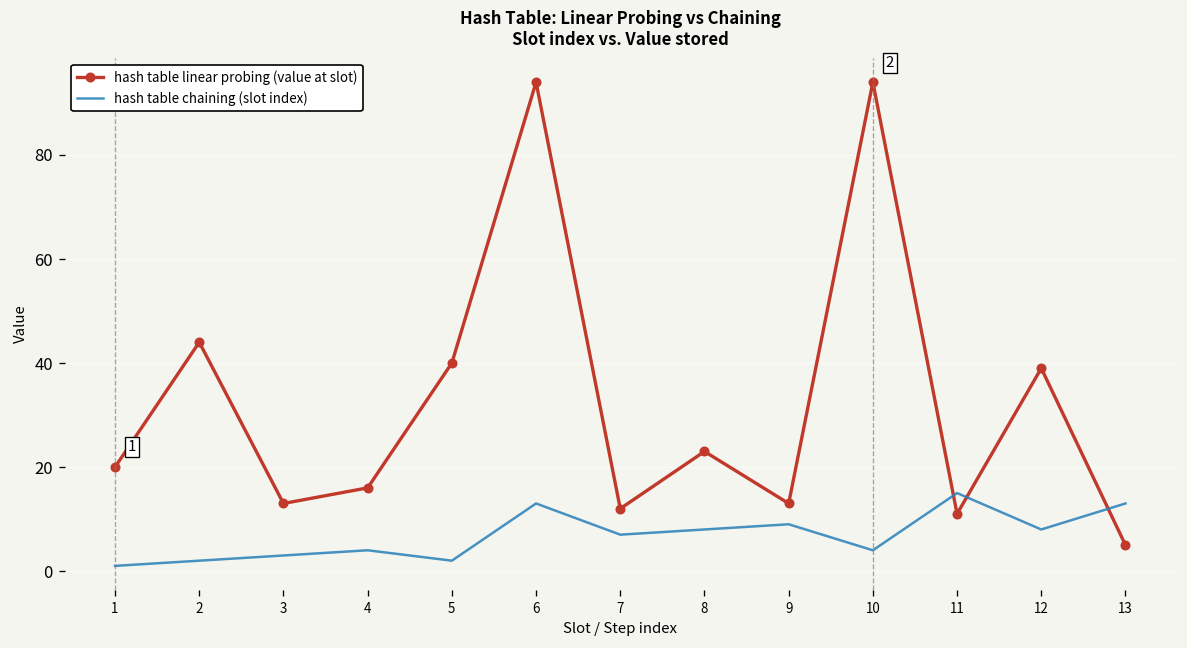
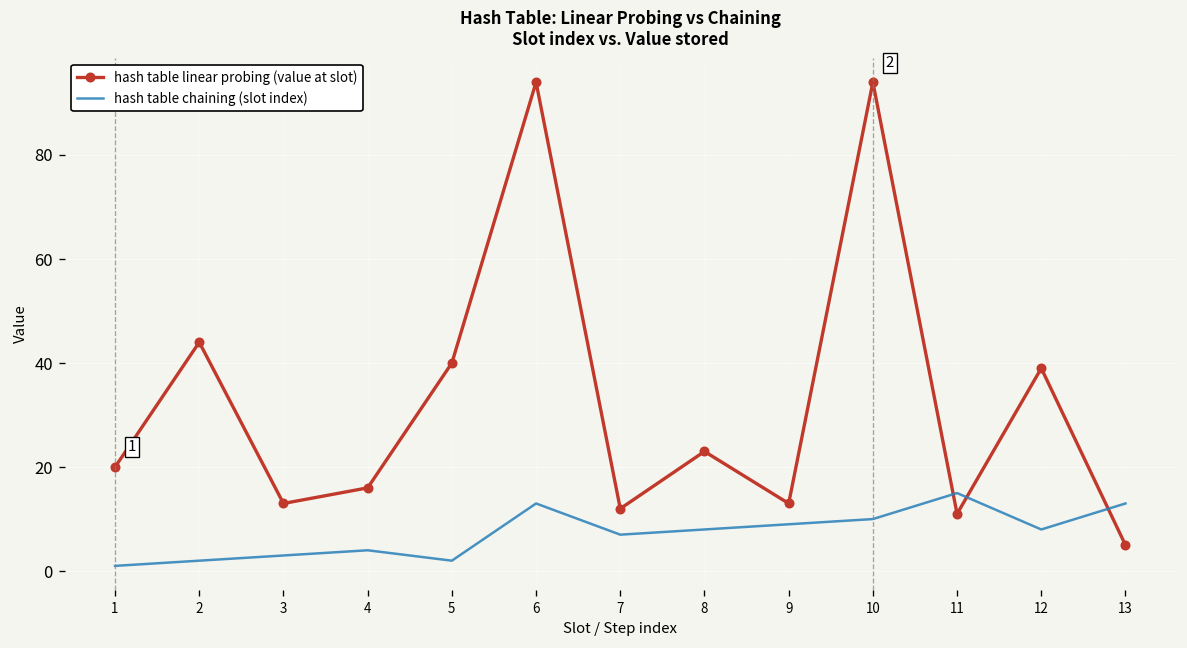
hash table chaining (slot index), 10: 4 -> 10
